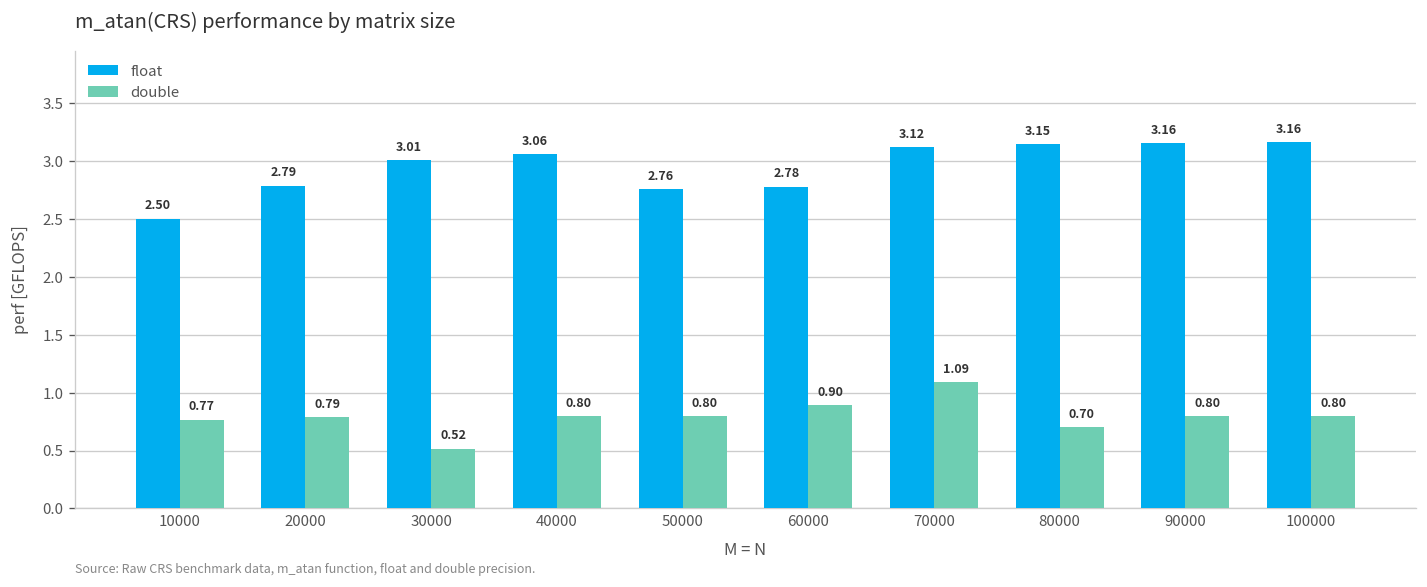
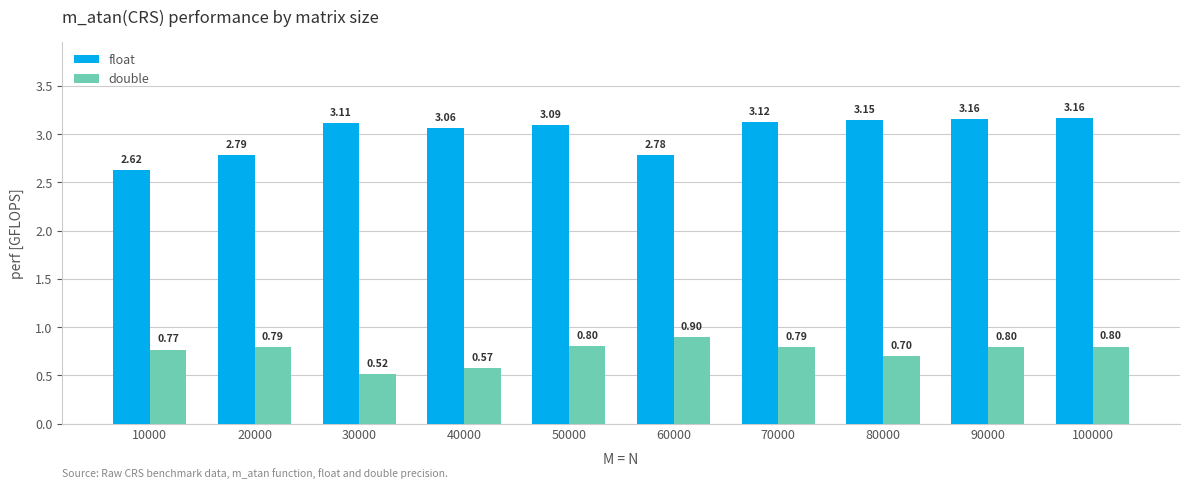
float, 10000: 2.50 -> 2.62
float, 30000: 3.01 -> 3.11
double, 40000: 0.80 -> 0.57
float, 50000: 2.76 -> 3.09
double, 70000: 1.09 -> 0.79
